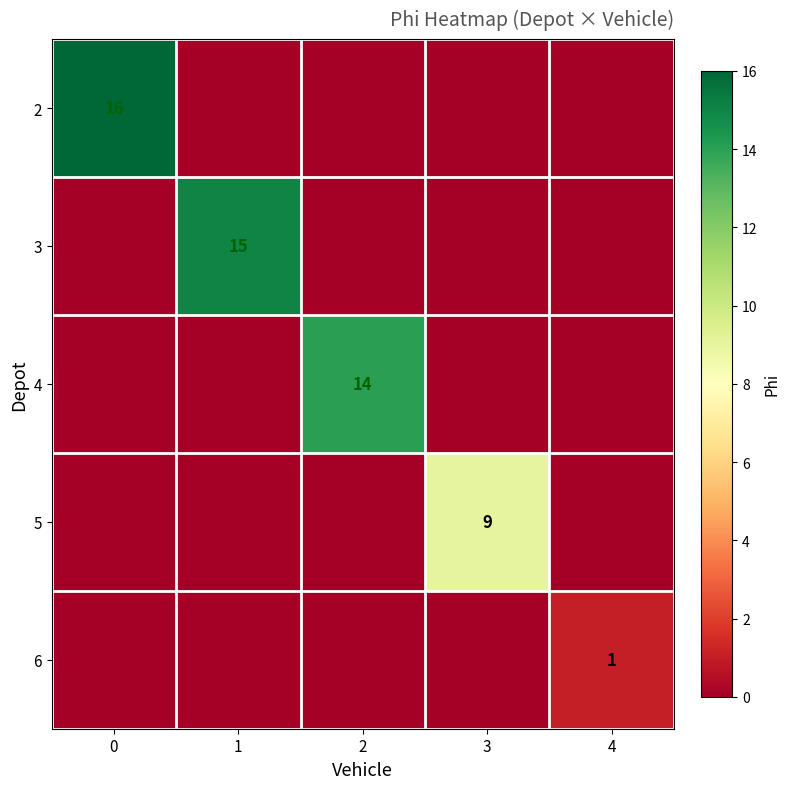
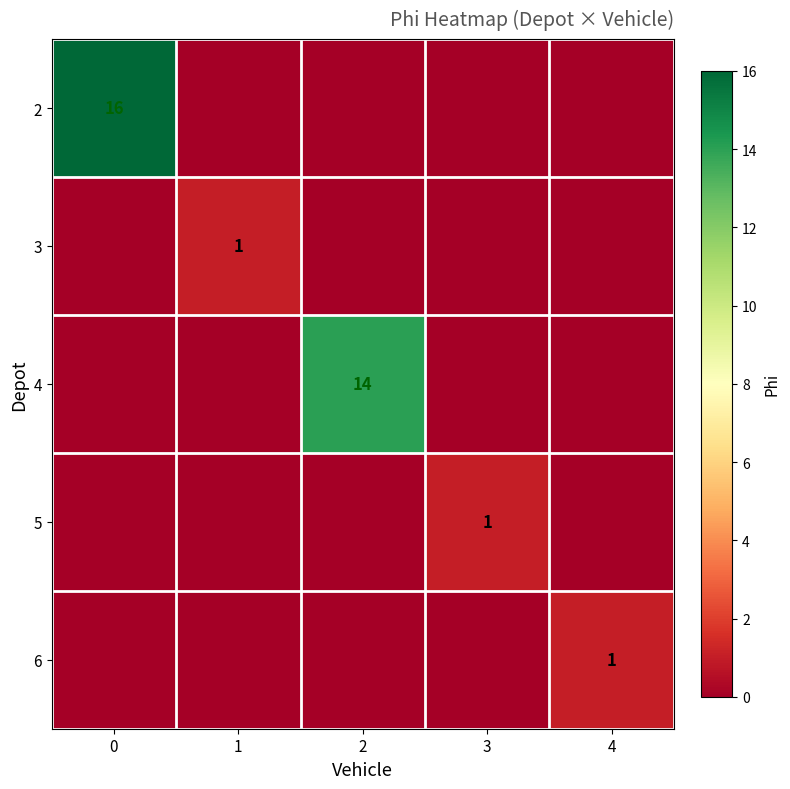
3, 1: 15 -> 1
5, 3: 9 -> 1
